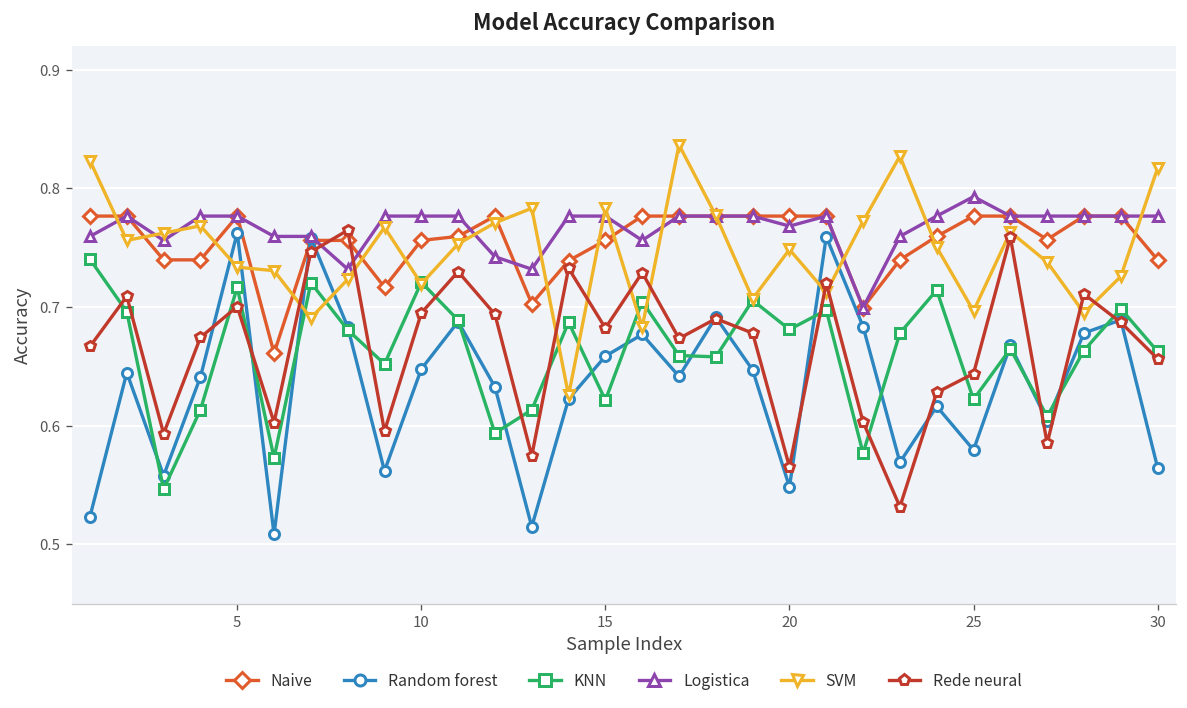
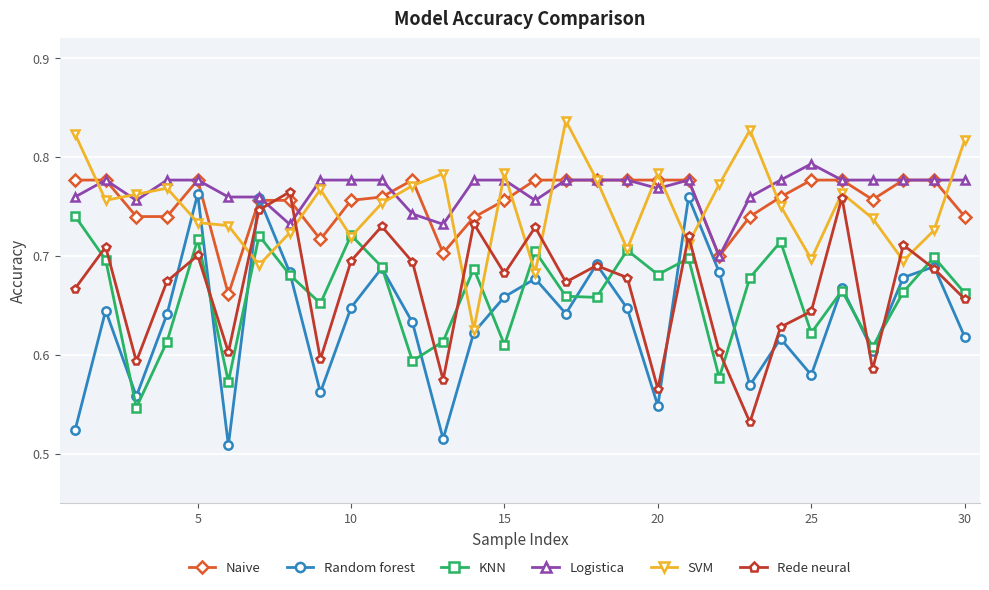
KNN, 15: 0.62 -> 0.61
SVM, 20: 0.75 -> 0.78
Random forest, 30: 0.56 -> 0.62
